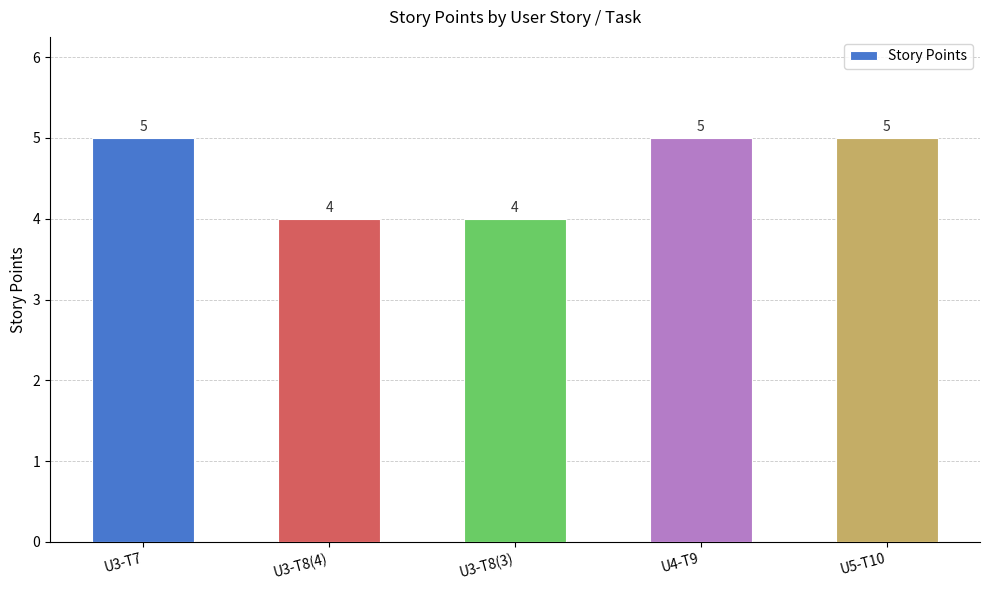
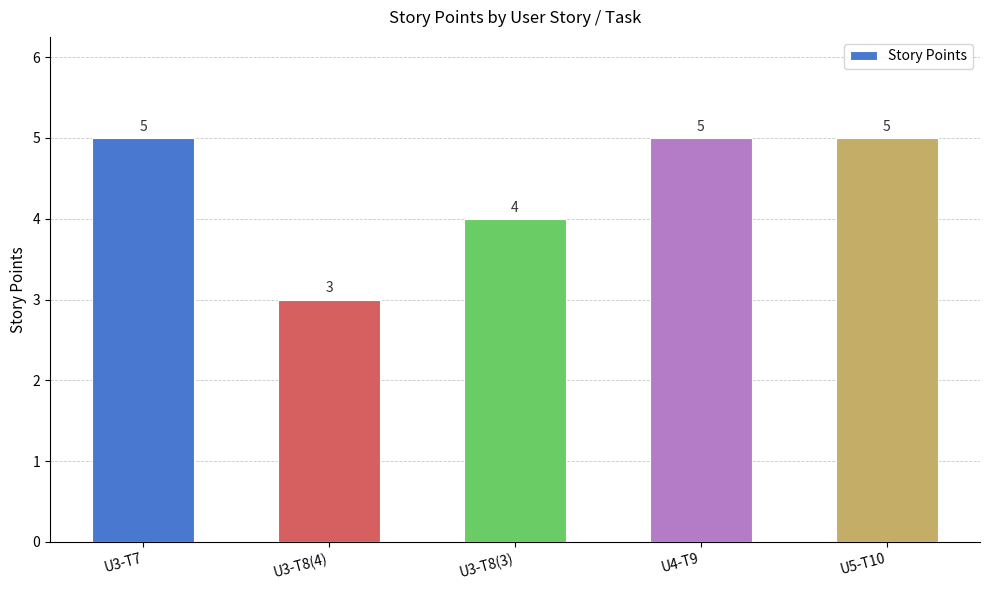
U3-T8(4): 4 -> 3
